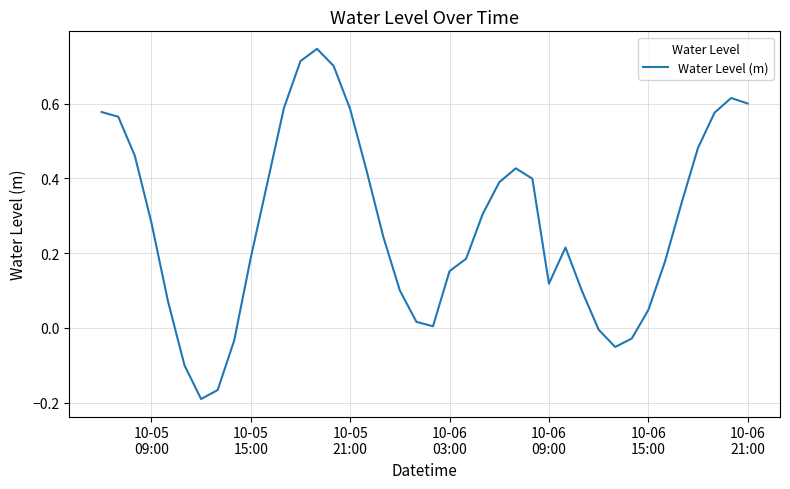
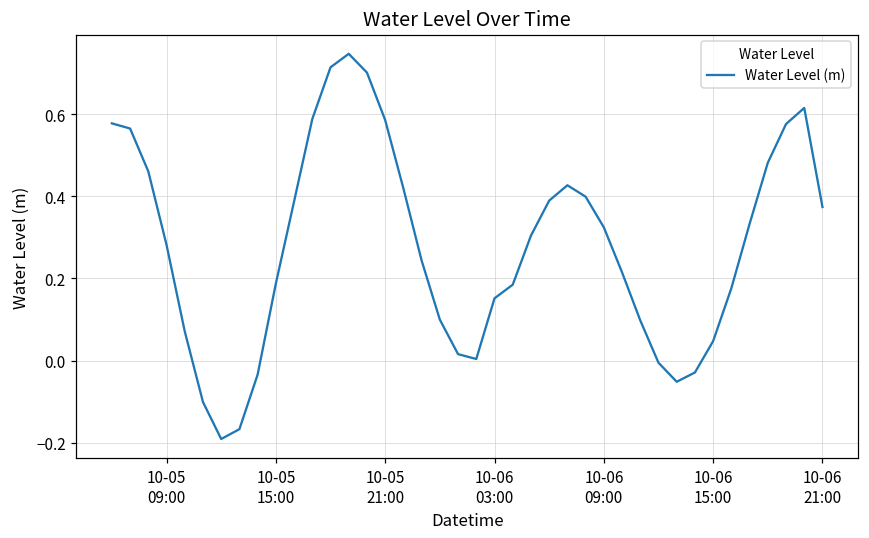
10-06 09:00: 0.12 -> 0.32
10-06 21:00: 0.60 -> 0.37
